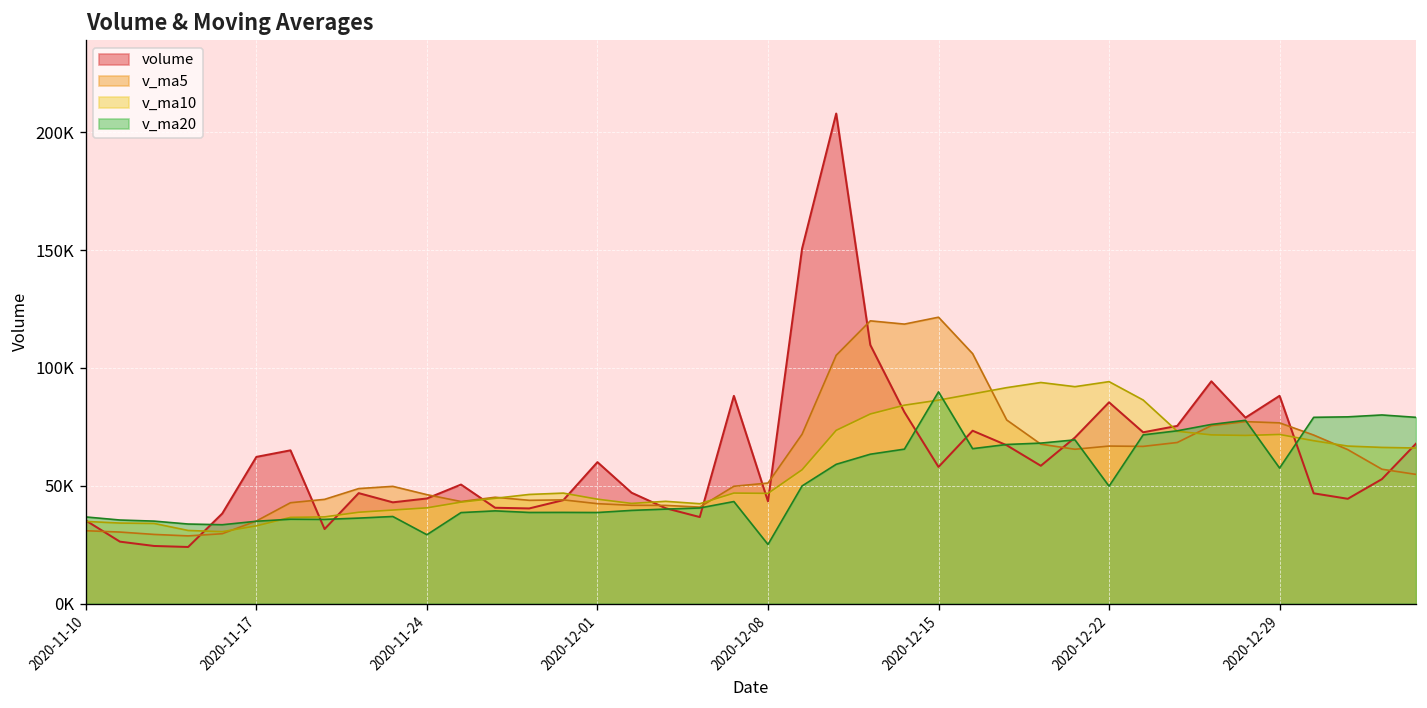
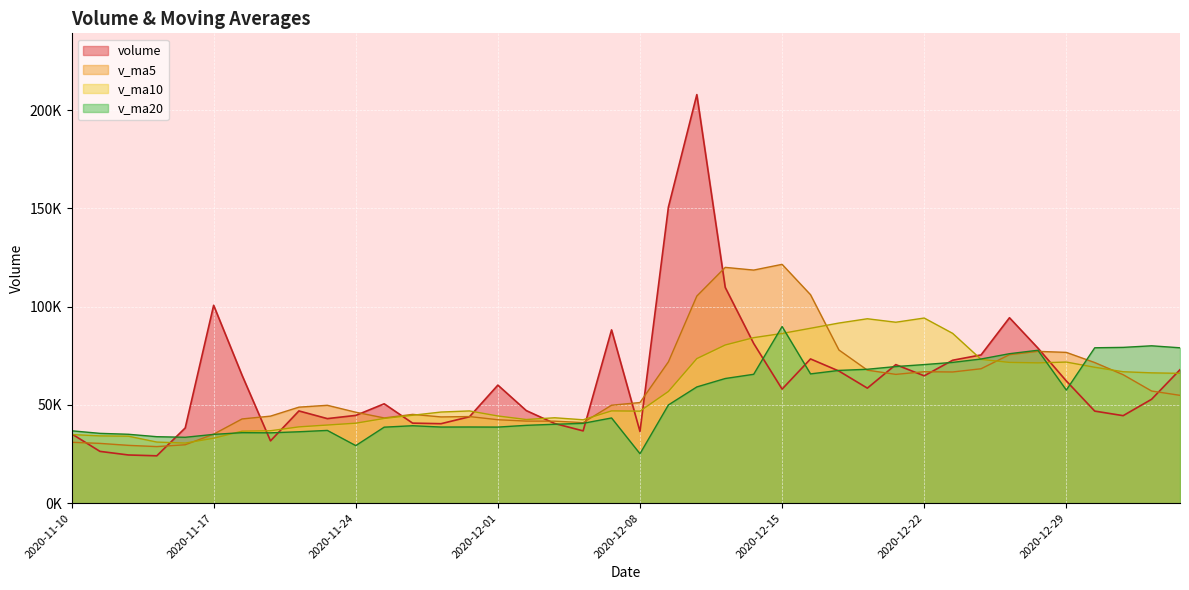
volume, 2020-11-17: 62000 -> 101000
volume, 2020-12-08: 43000 -> 36000
volume, 2020-12-22: 85000 -> 65000
v_ma20, 2020-12-22: 50000 -> 70000
volume, 2020-12-29: 88000 -> 62000
